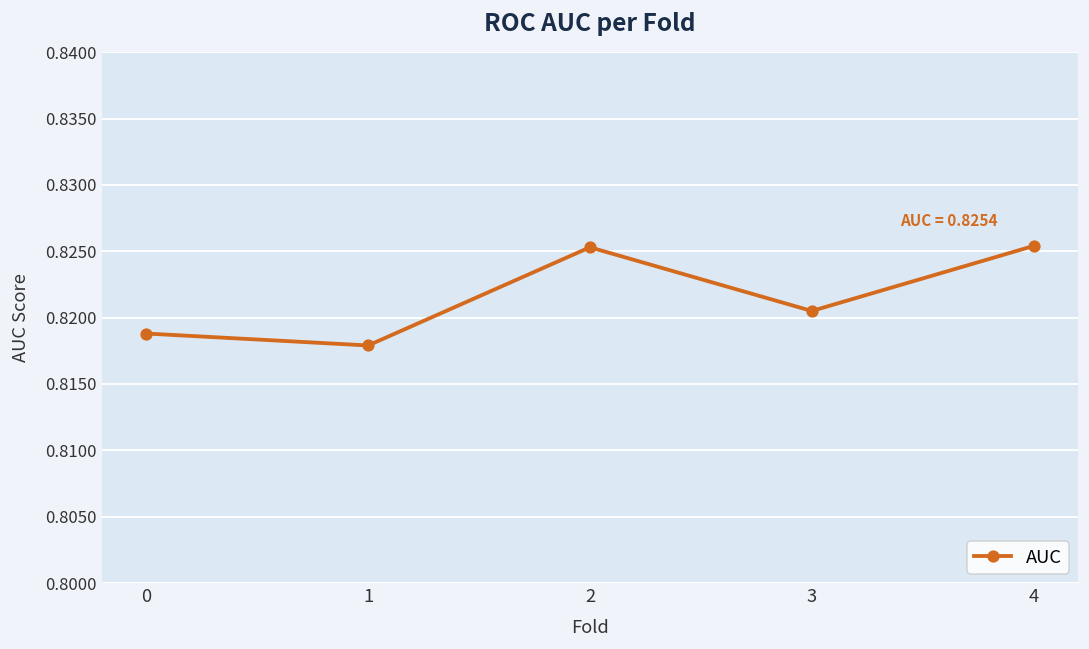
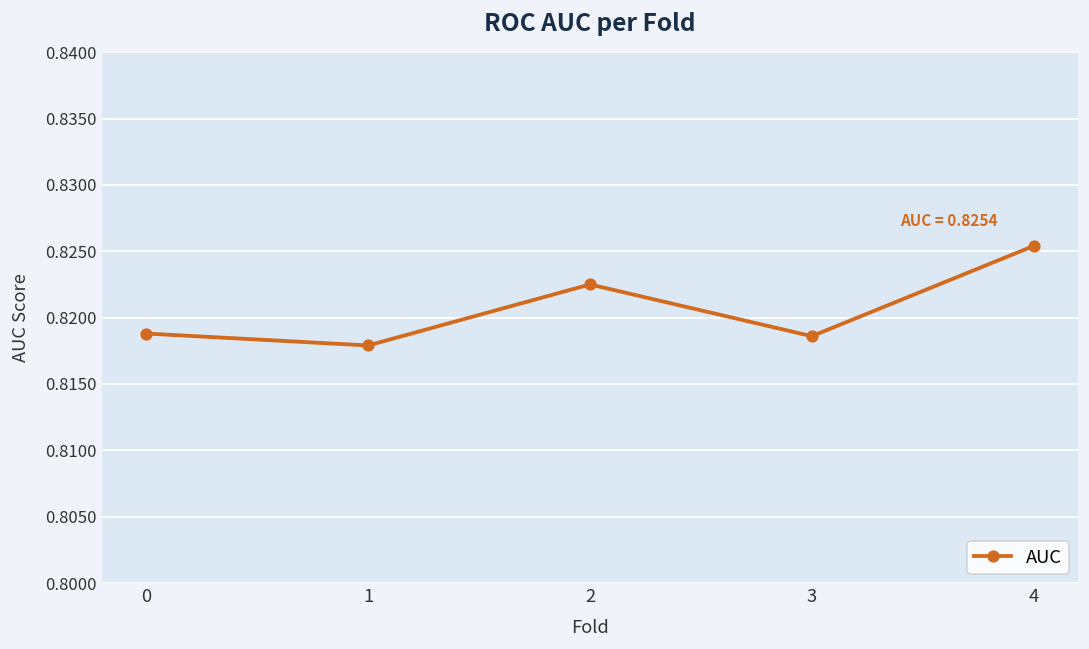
2: 0.8253 -> 0.8225
3: 0.8205 -> 0.8186
